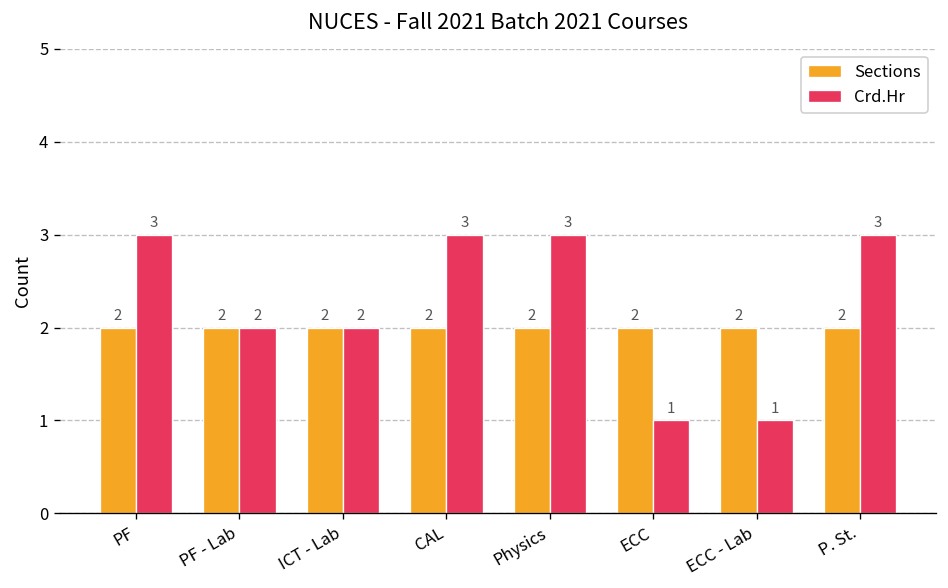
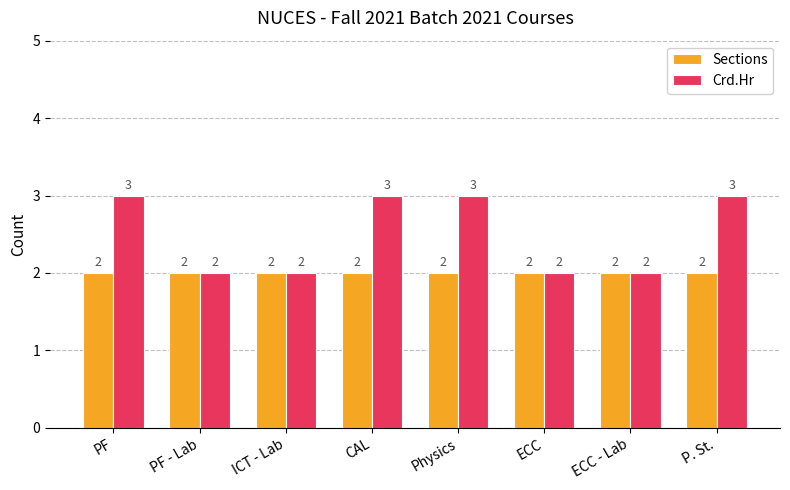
Crd.Hr, ECC: 1 -> 2
Crd.Hr, ECC - Lab: 1 -> 2
